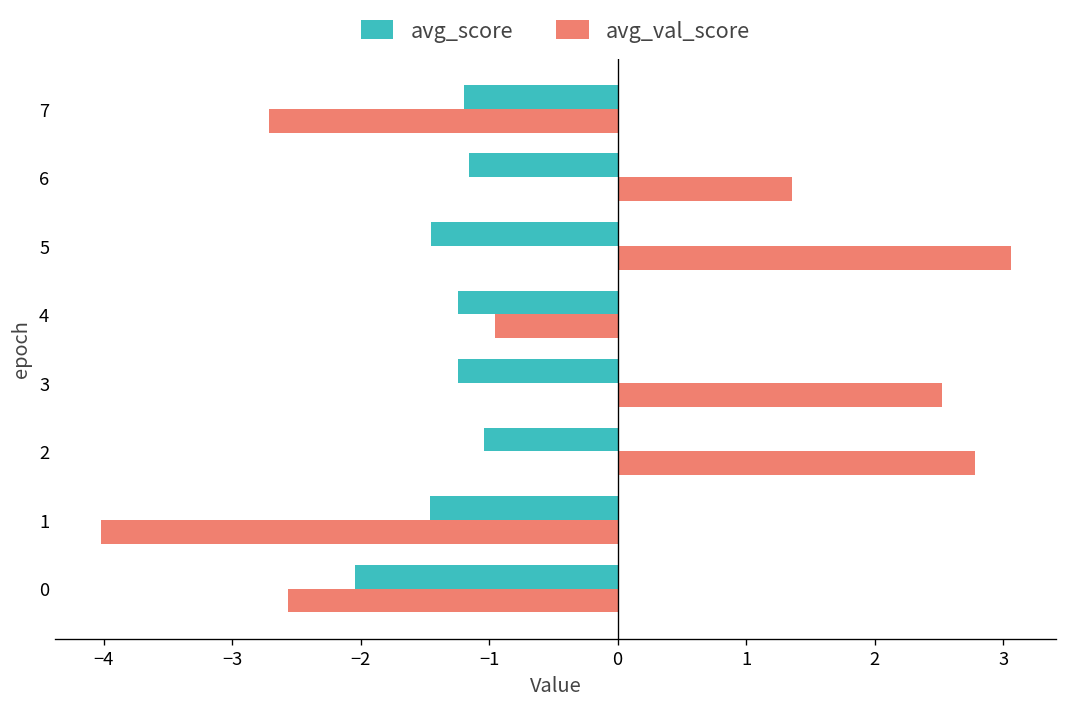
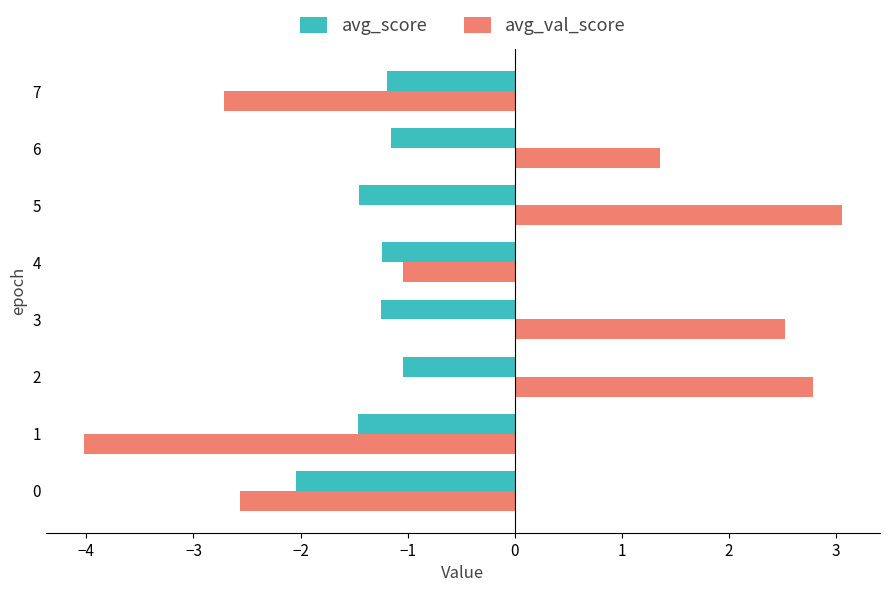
avg_val_score, 4: -0.96 -> -1.05
